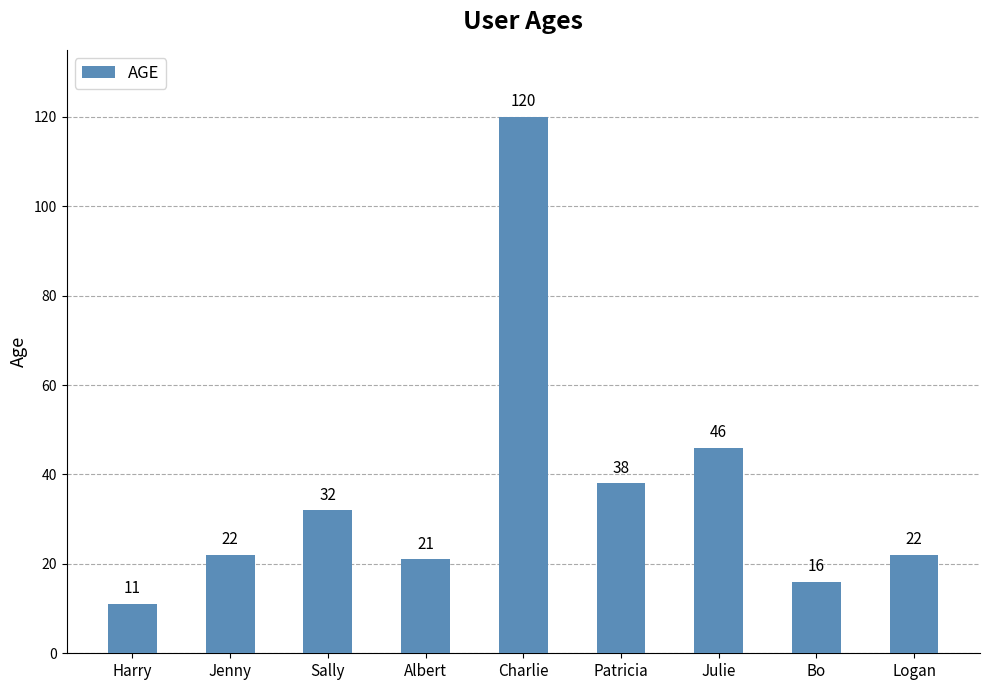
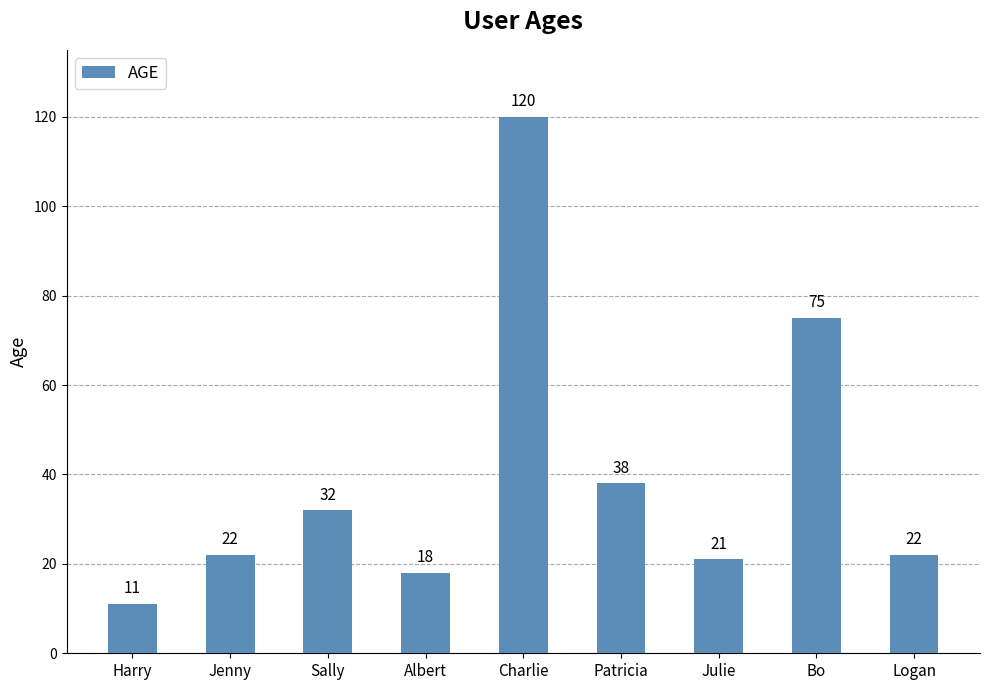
Albert: 21 -> 18
Julie: 46 -> 21
Bo: 16 -> 75
